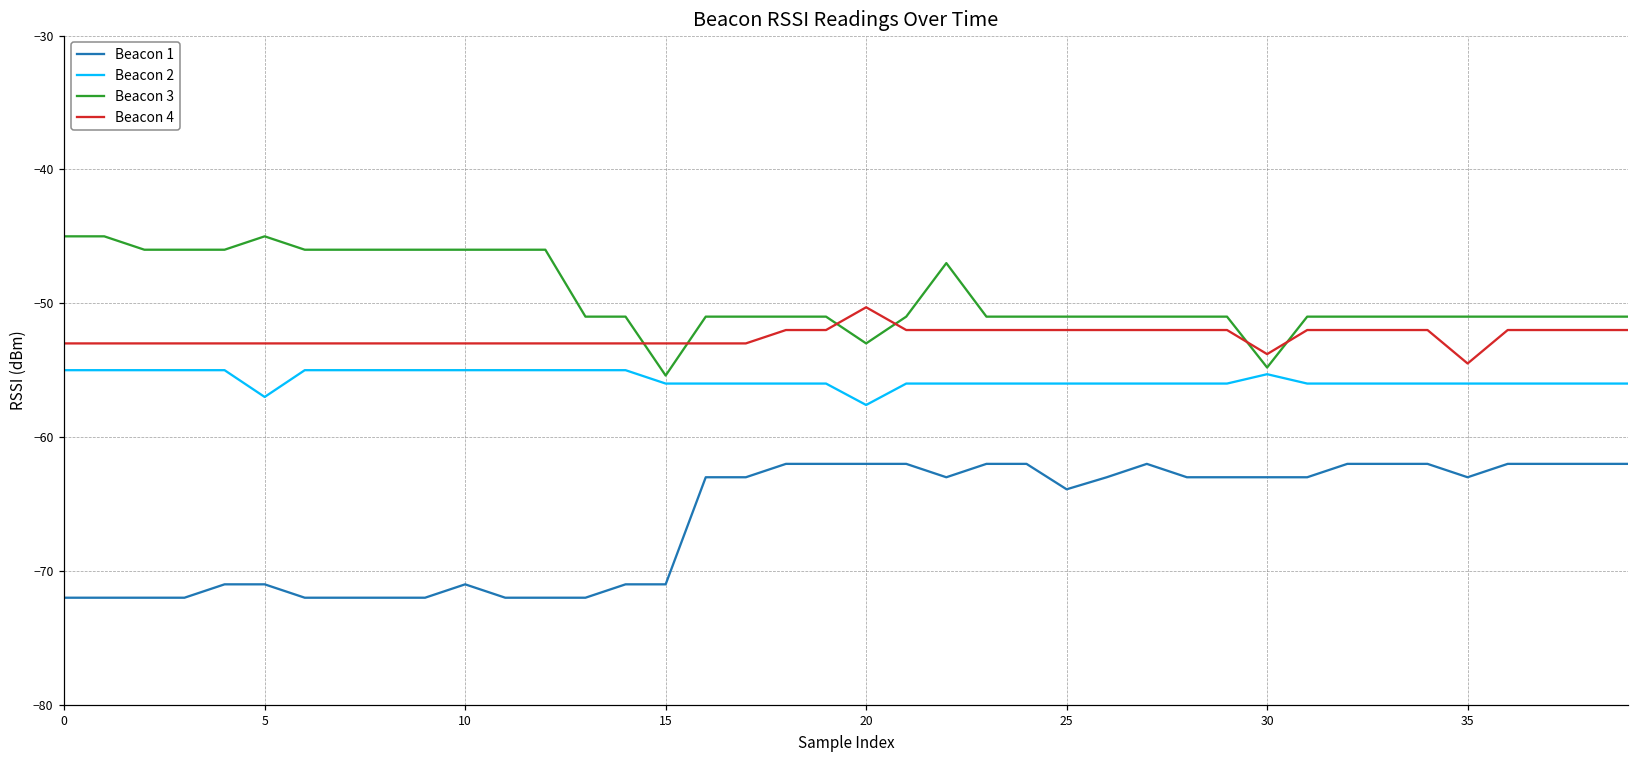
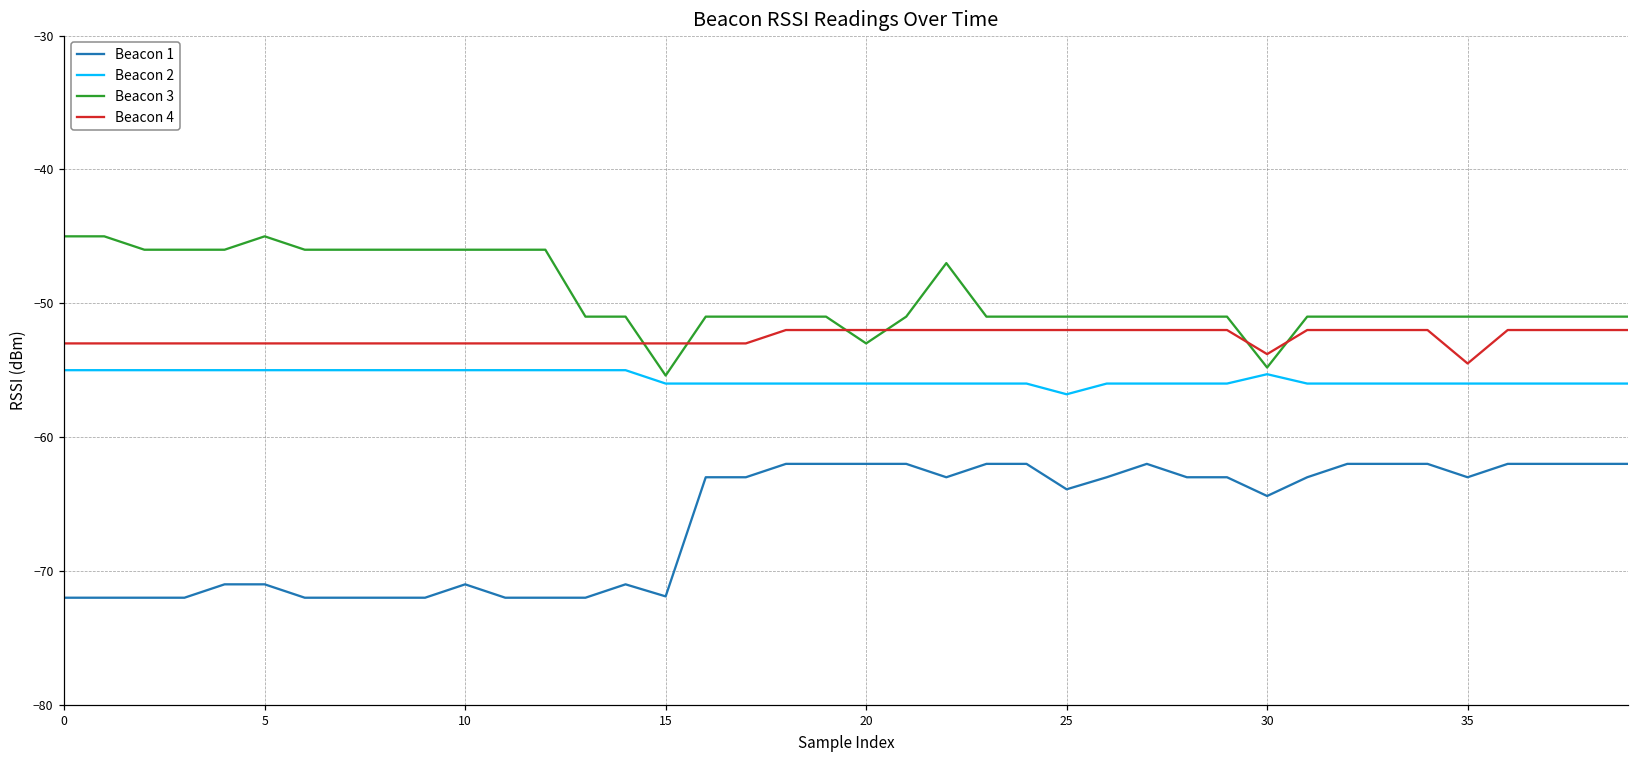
Beacon 2, 5: -57 -> -55
Beacon 1, 15: -71.0 -> -71.9
Beacon 2, 20: -57.6 -> -56.0
Beacon 4, 20: -50.3 -> -52.0
Beacon 2, 25: -56.0 -> -56.8
Beacon 1, 30: -63.0 -> -64.4
